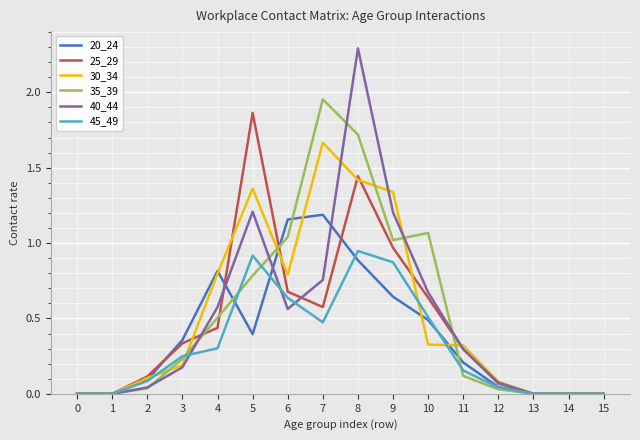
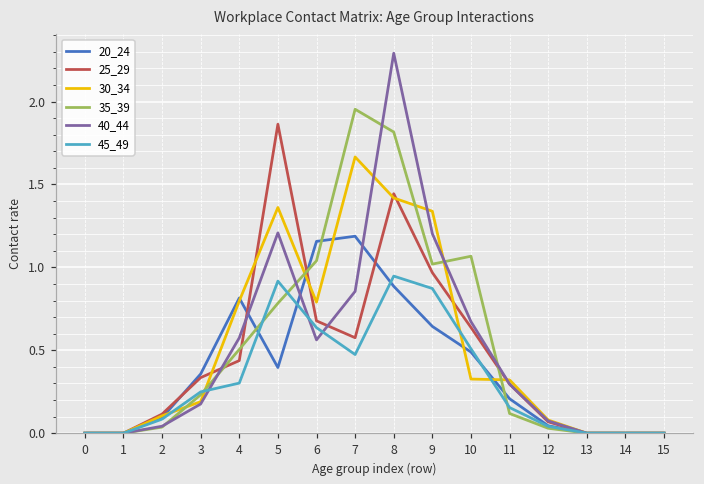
40_44, 7: 0.76 -> 0.86
35_39, 8: 1.72 -> 1.82
